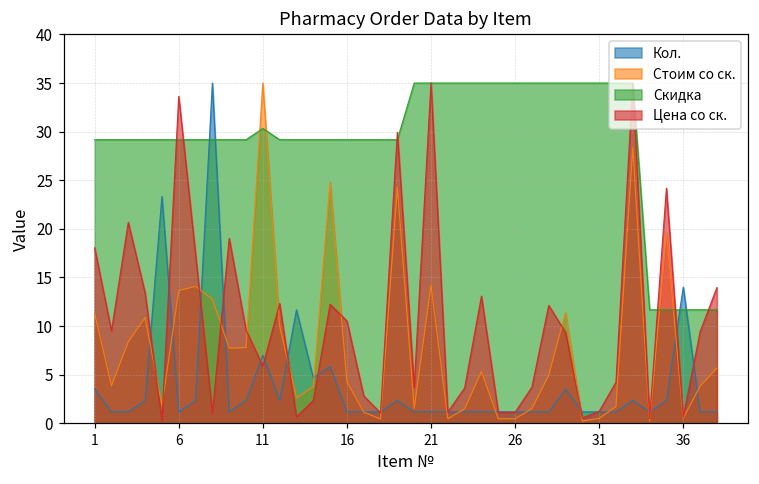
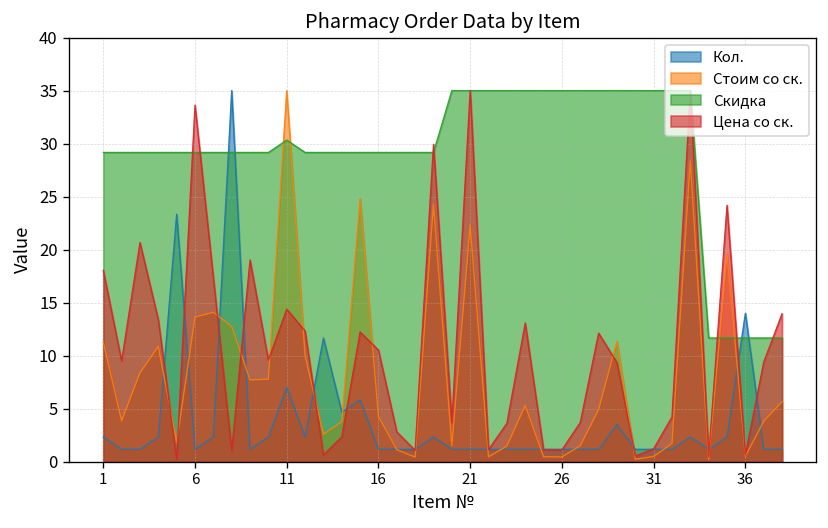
Кол., 1: 4 -> 2
Цена со ск., 11: 6 -> 14
Стоим со ск., 21: 14 -> 22
